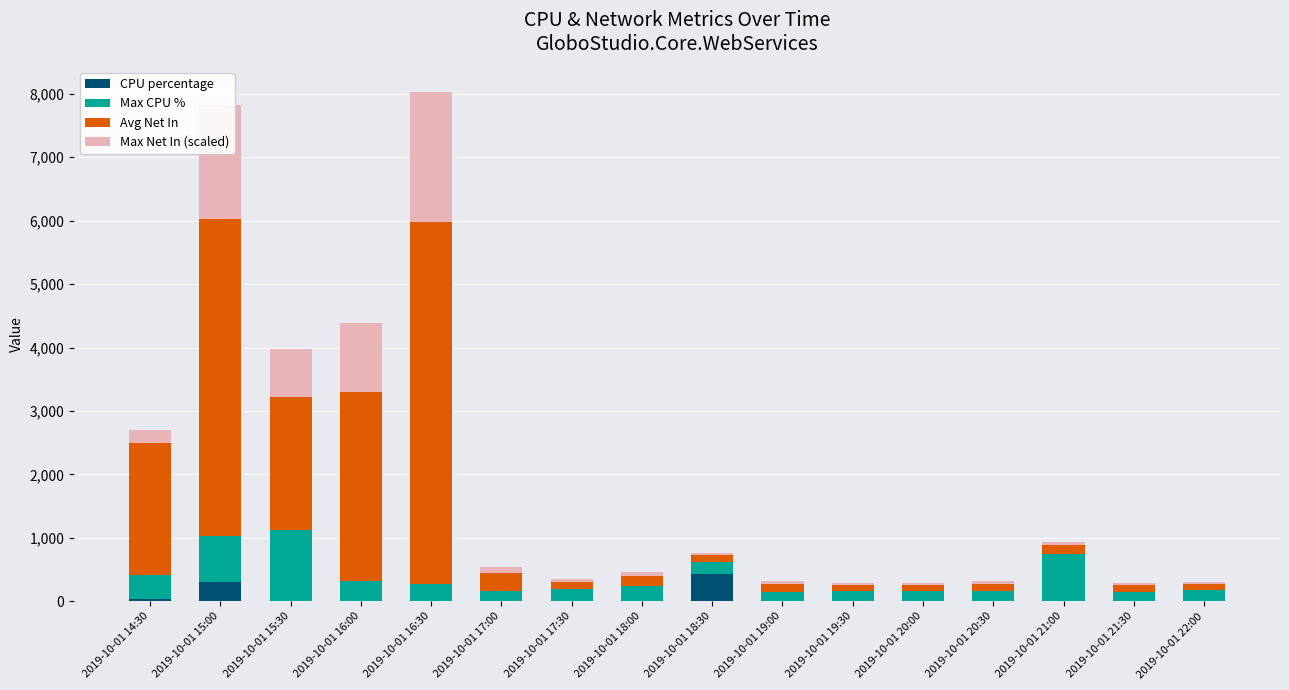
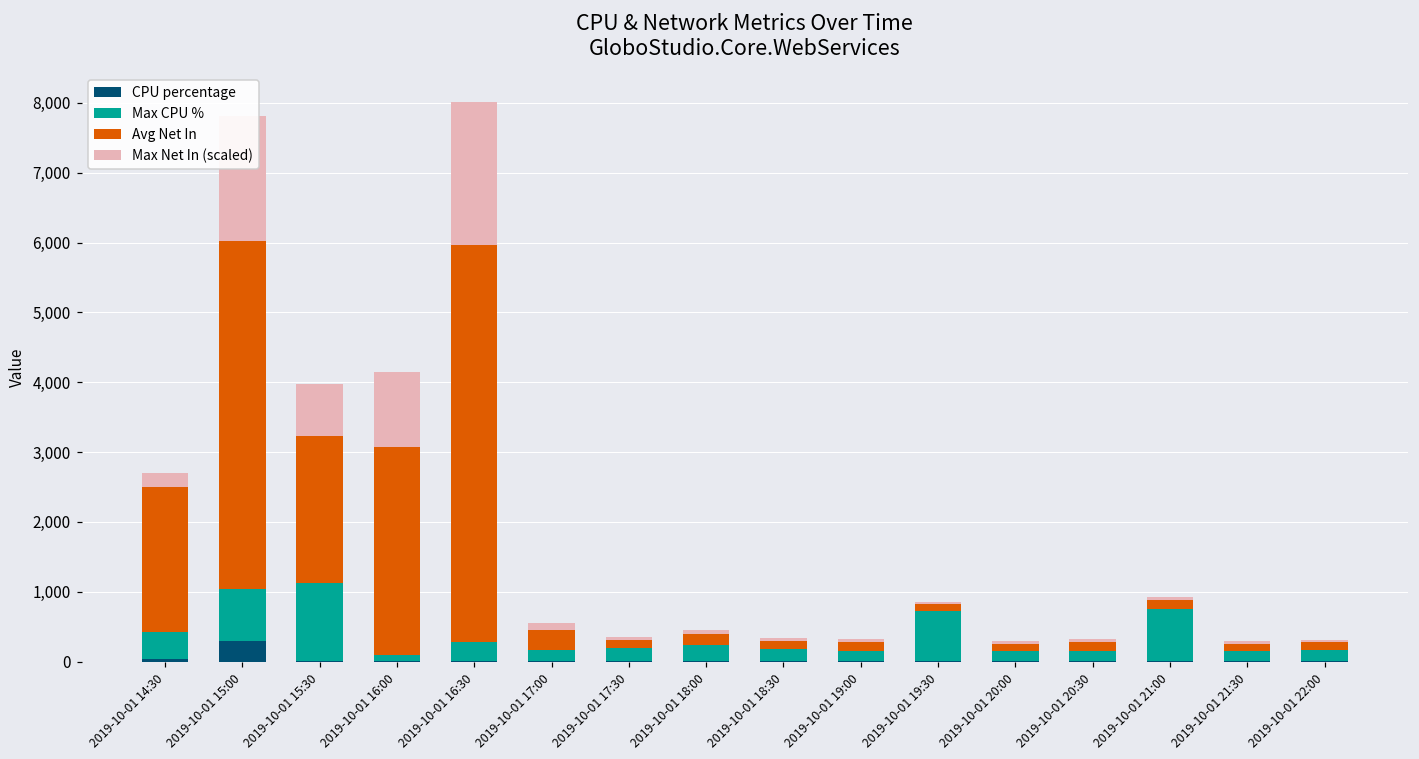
Max CPU %, 2019-10-01 16:00: 300 -> 100
CPU percentage, 2019-10-01 18:30: 400 -> 0
Max CPU %, 2019-10-01 19:30: 200 -> 700
